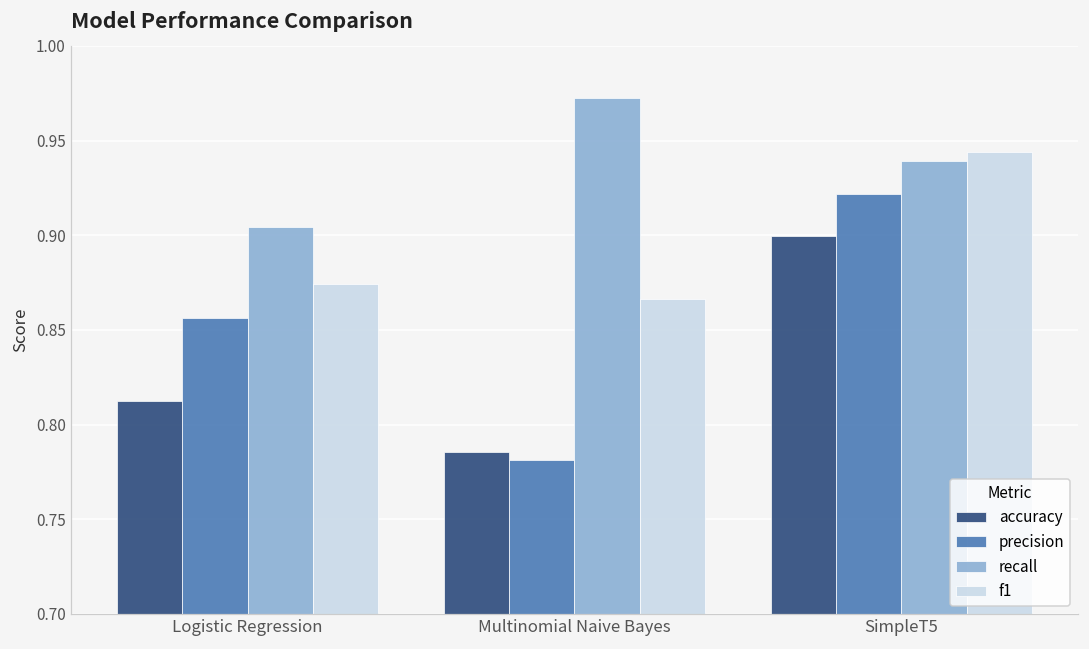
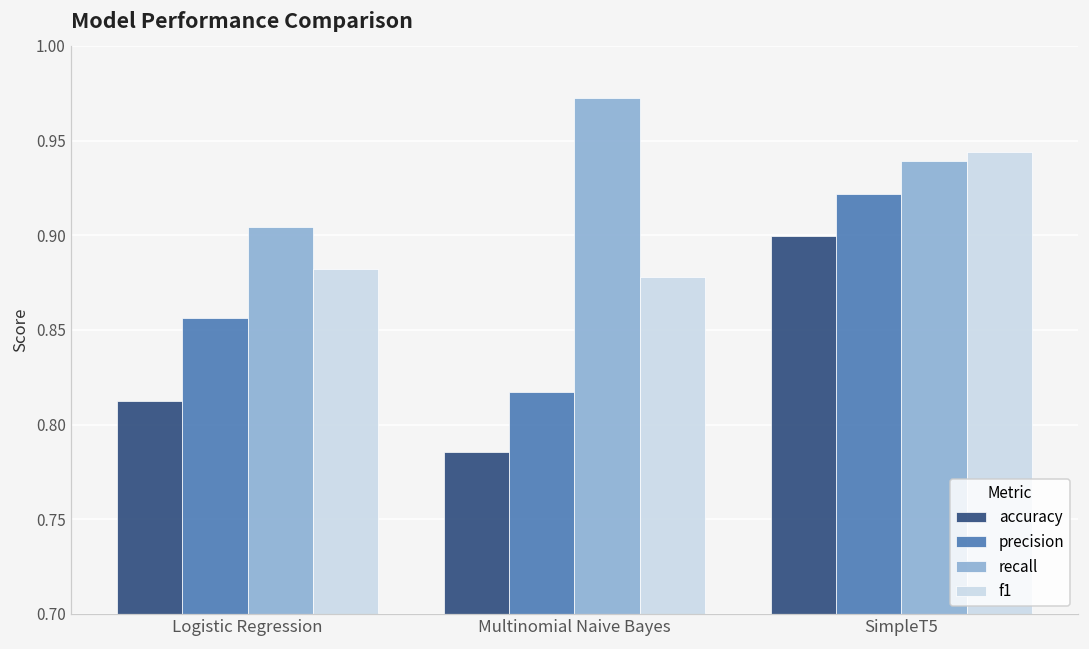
f1, Logistic Regression: 0.874 -> 0.882
precision, Multinomial Naive Bayes: 0.781 -> 0.817
f1, Multinomial Naive Bayes: 0.866 -> 0.878
